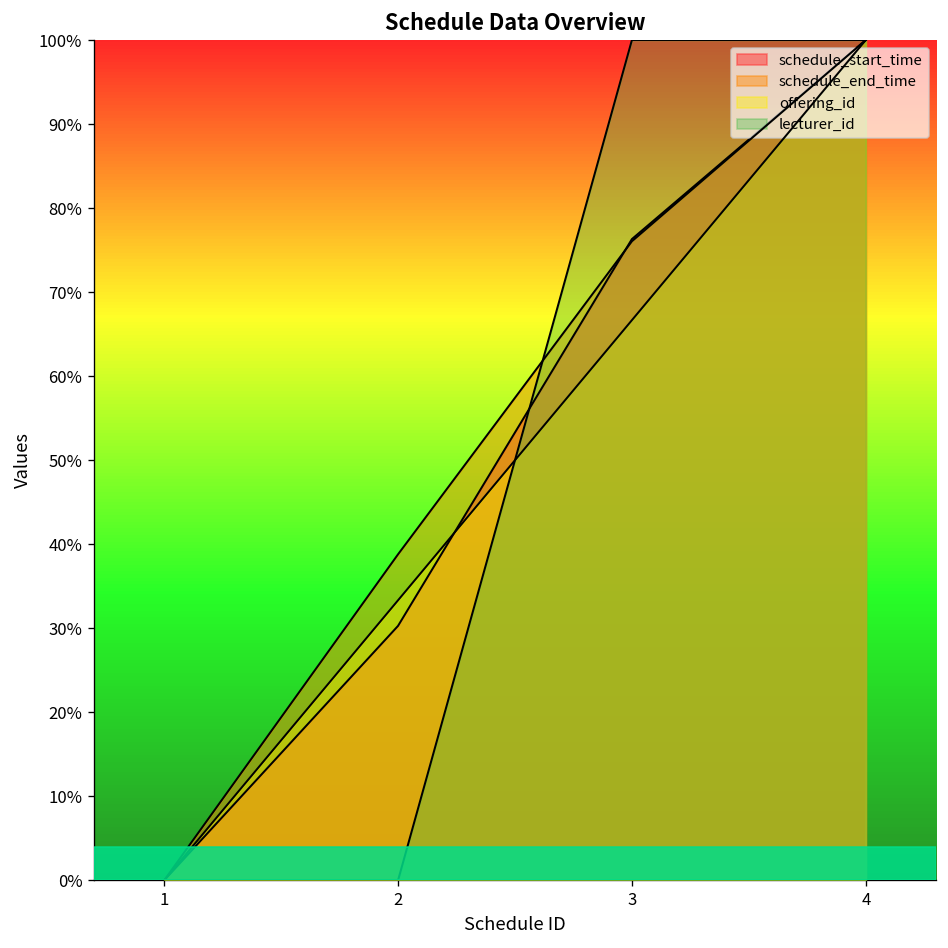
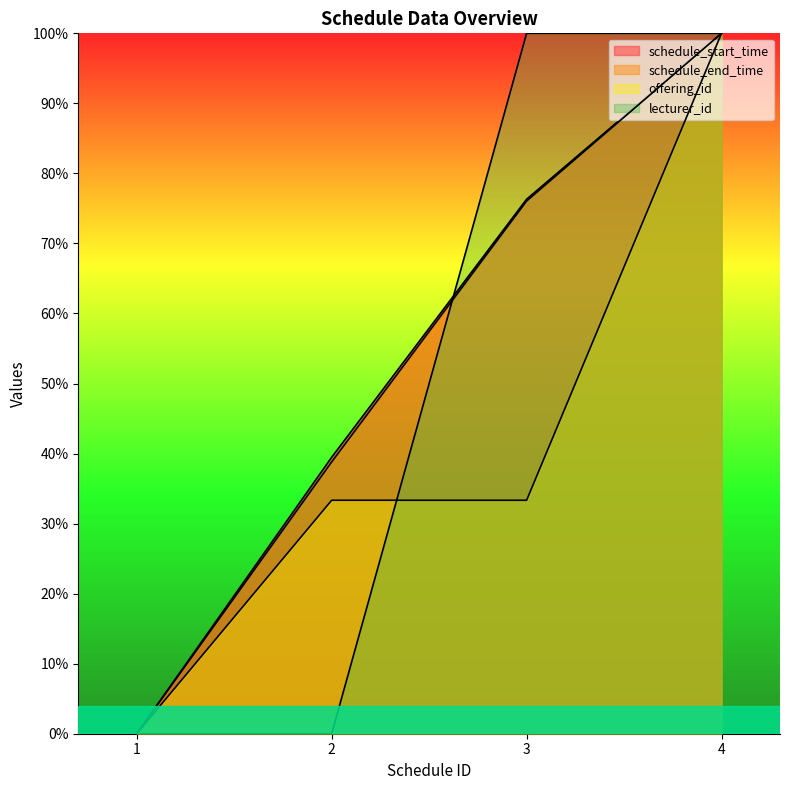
schedule_start_time, 2: 30% -> 39%
offering_id, 3: 67% -> 33%
